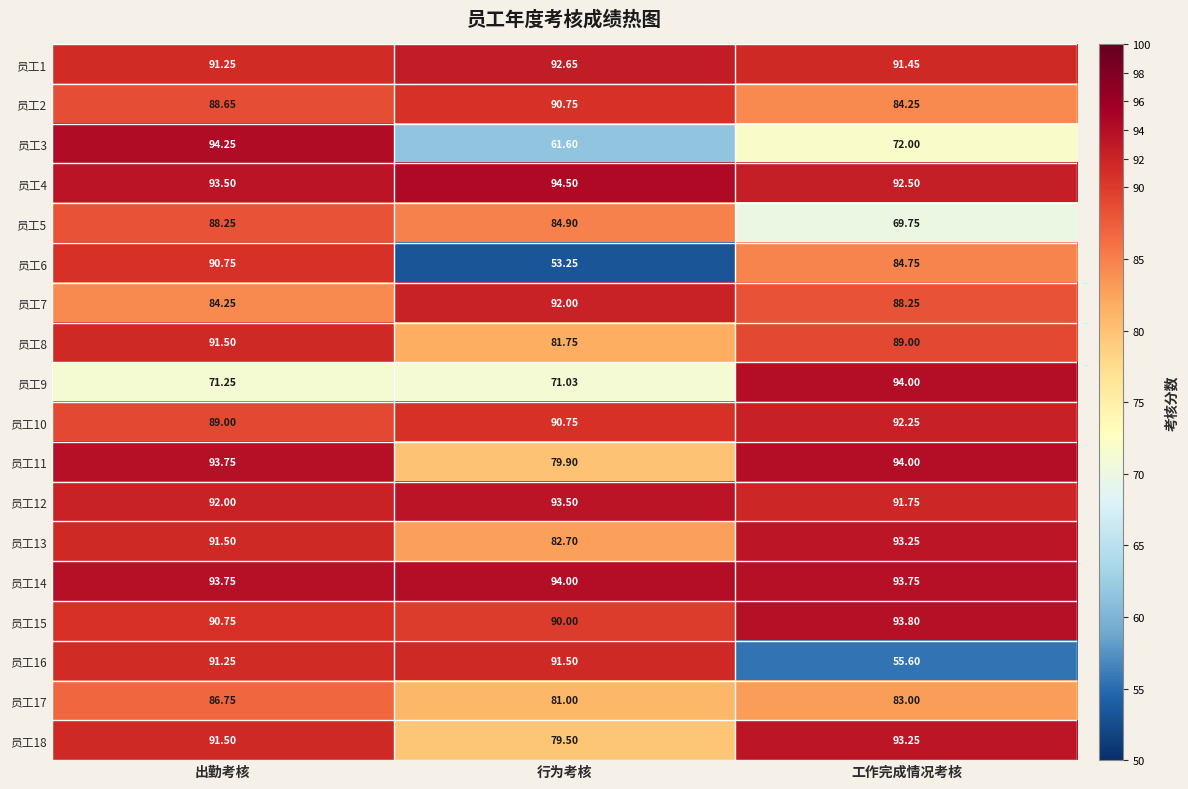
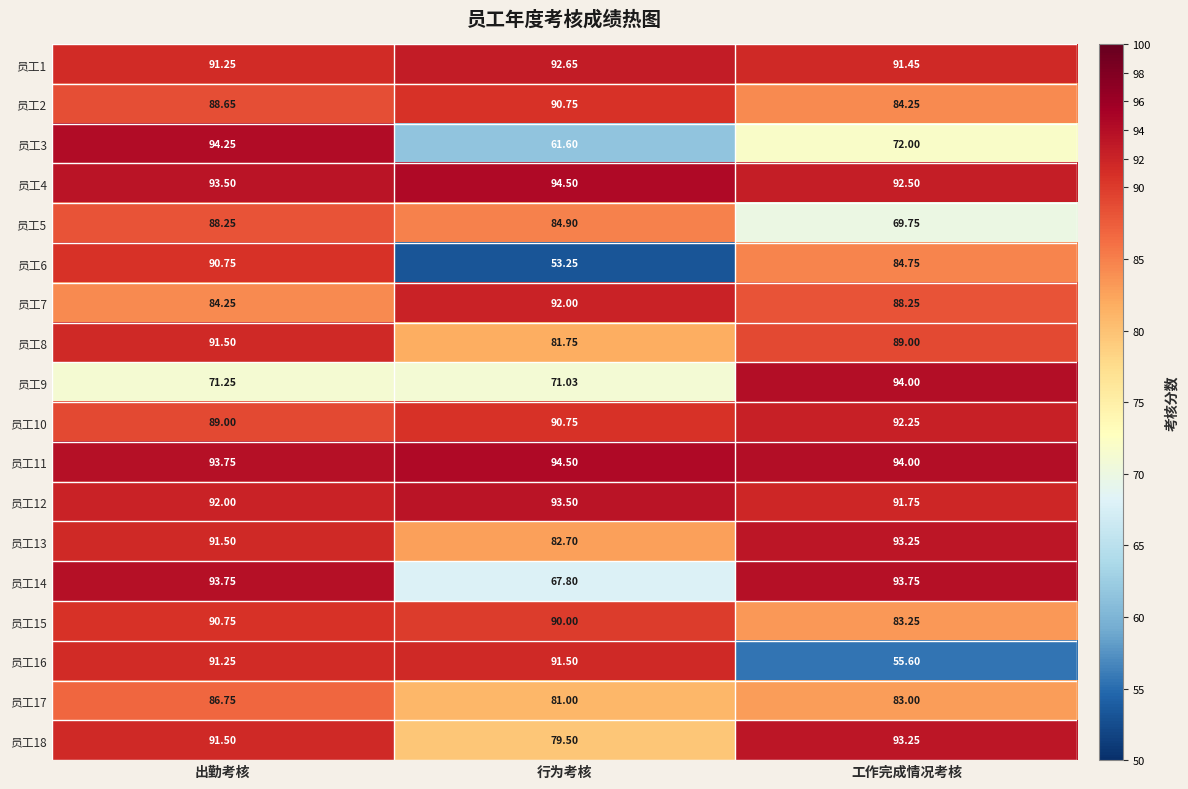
员工11, 行为考核: 79.90 -> 94.50
员工14, 行为考核: 94.00 -> 67.80
员工15, 工作完成情况考核: 93.80 -> 83.25
